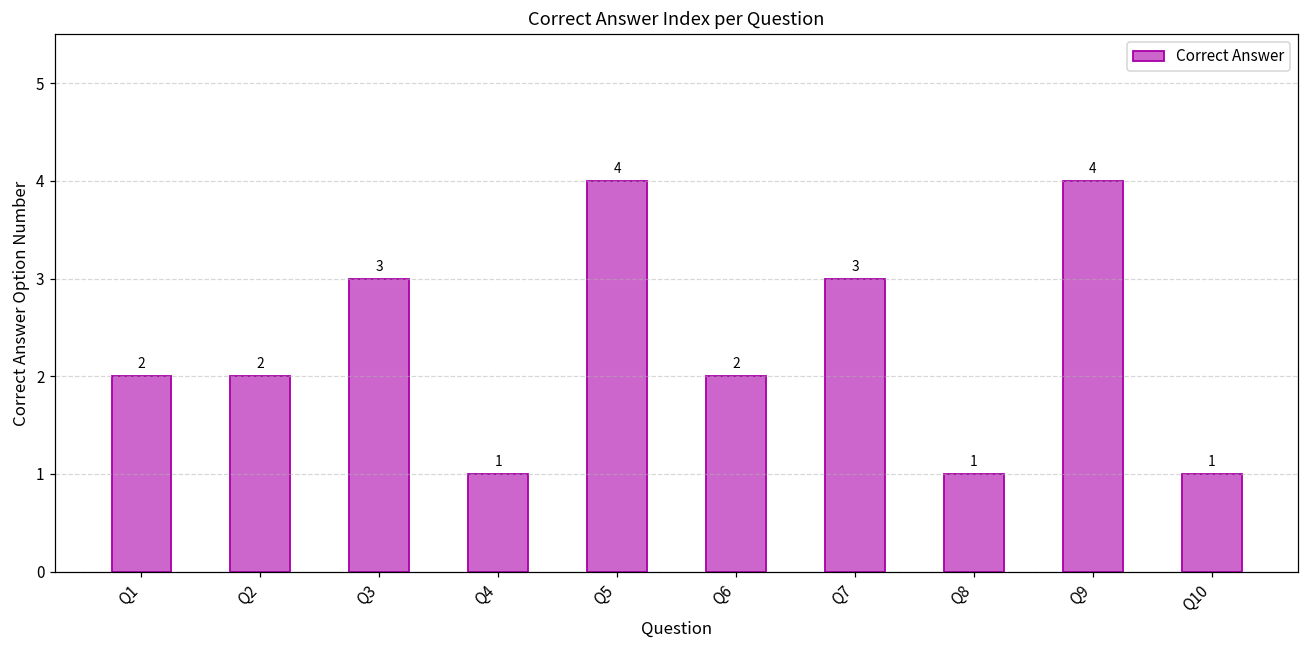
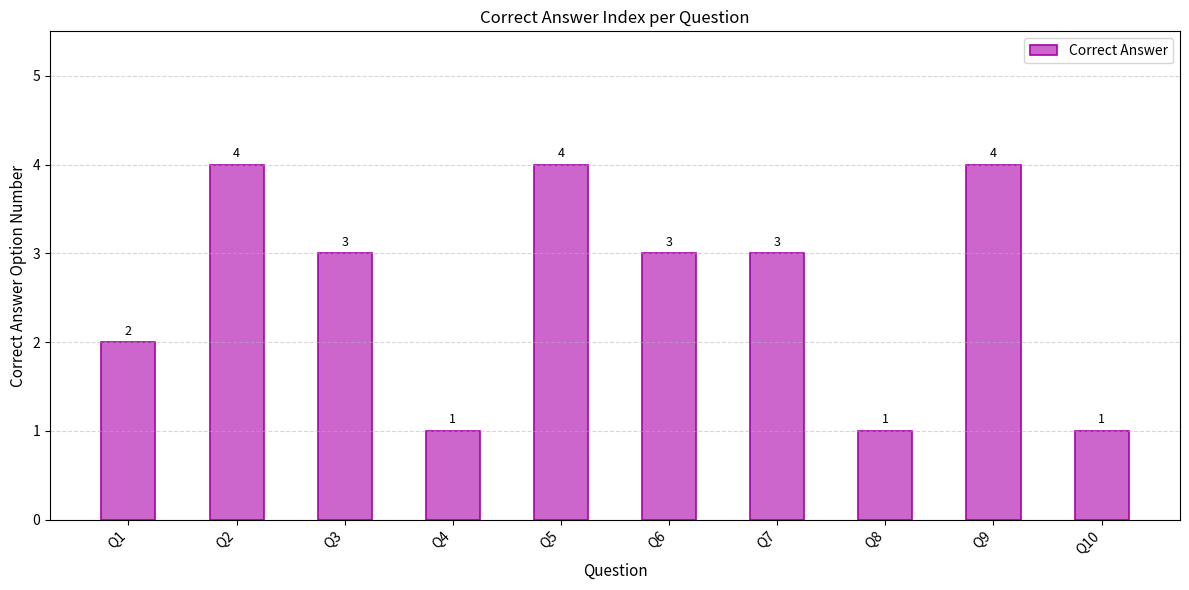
Q2: 2 -> 4
Q6: 2 -> 3
